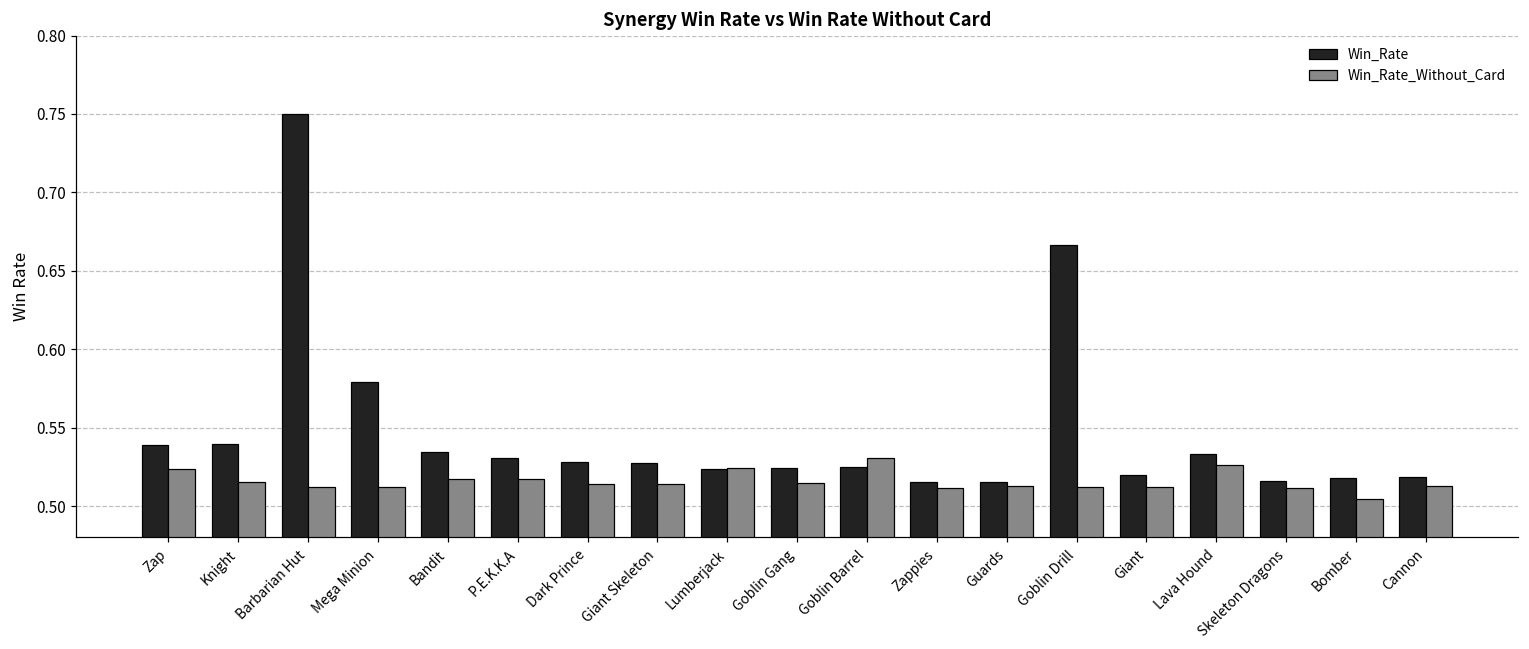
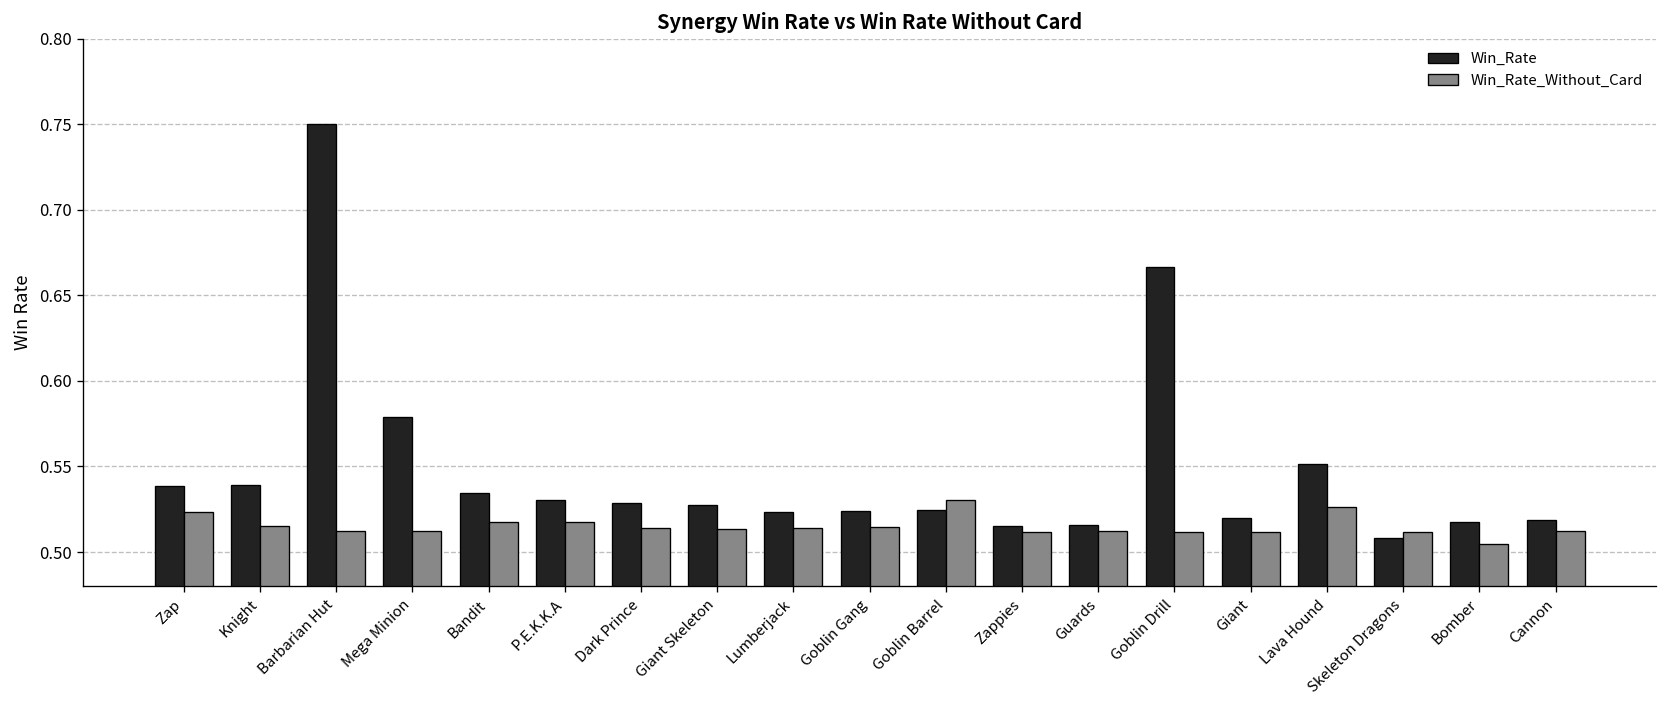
Win_Rate_Without_Card, Lumberjack: 0.524 -> 0.514
Win_Rate, Lava Hound: 0.533 -> 0.552
Win_Rate, Skeleton Dragons: 0.516 -> 0.508
